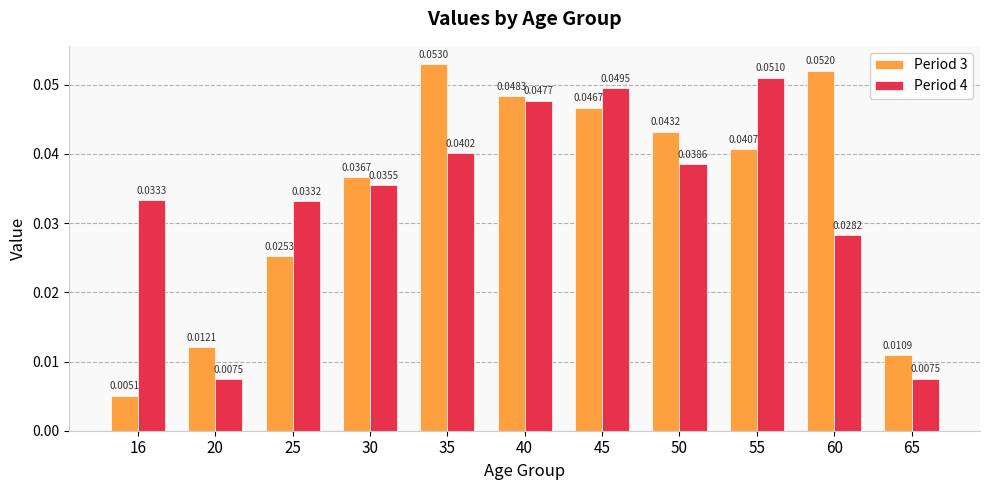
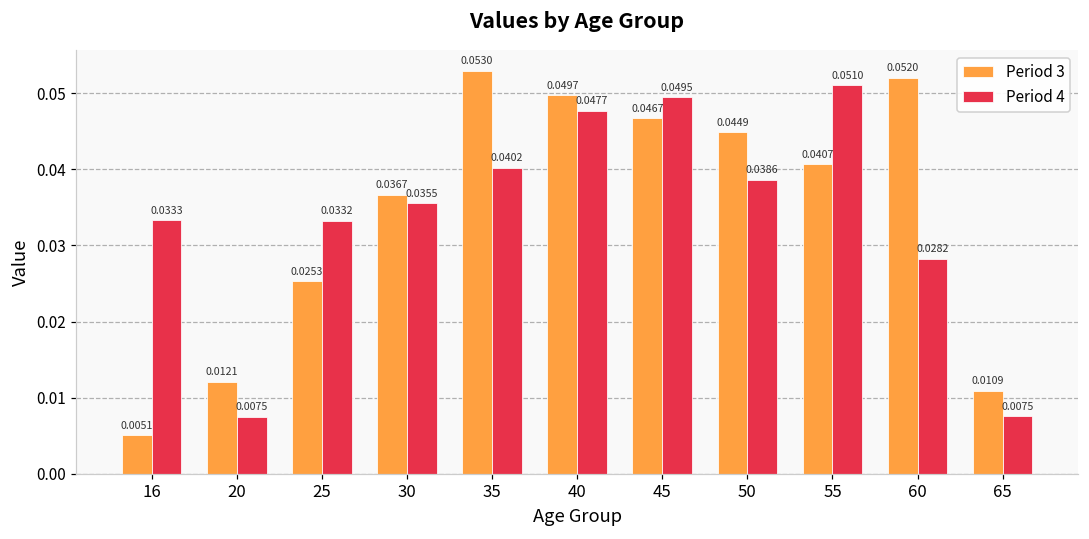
Period 3, 40: 0.0483 -> 0.0497
Period 3, 50: 0.0432 -> 0.0449
